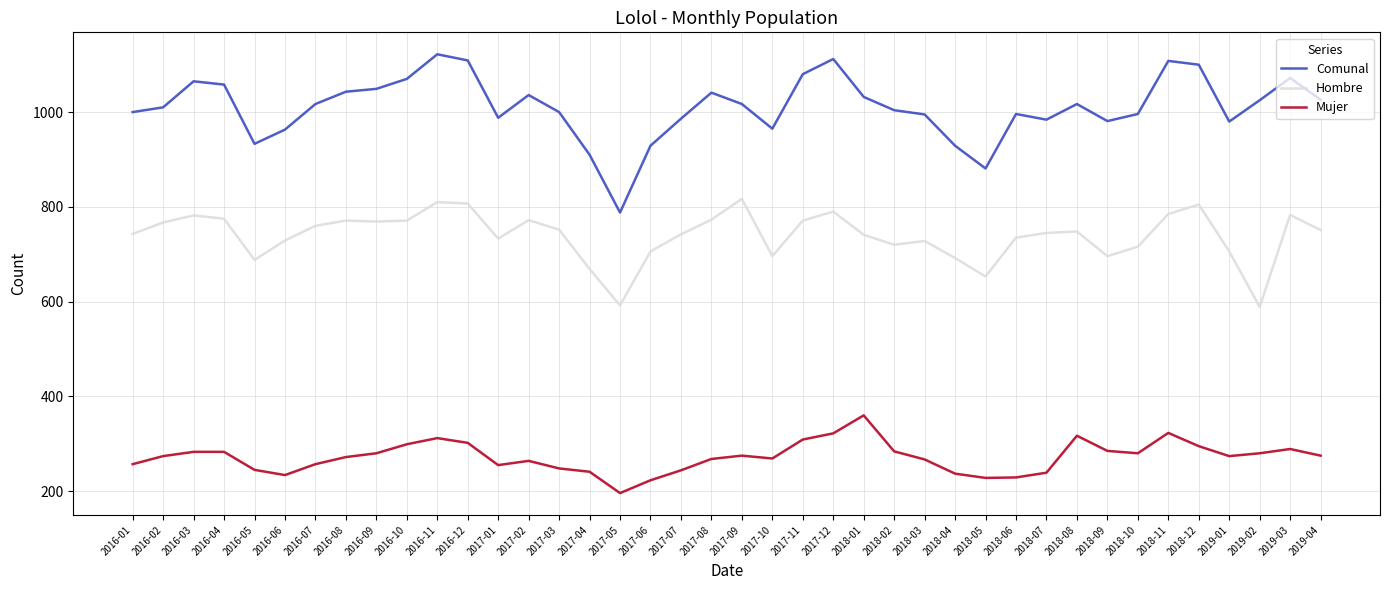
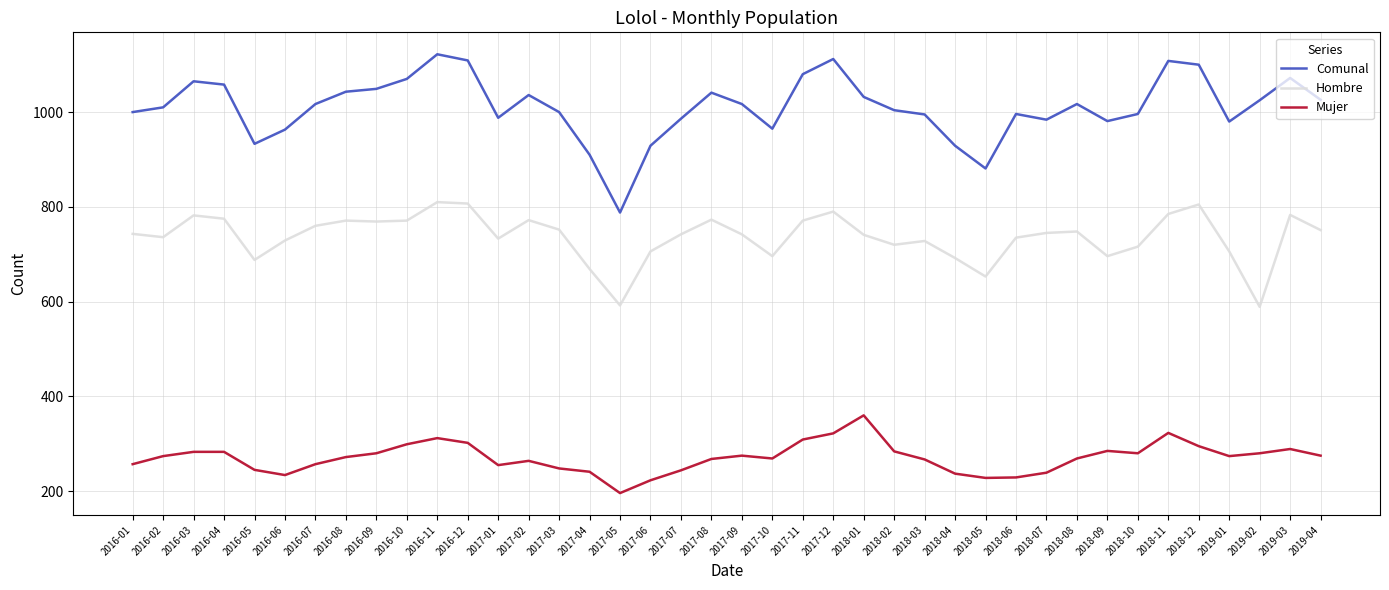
Hombre, 2016-02: 770 -> 740
Hombre, 2017-09: 820 -> 740
Mujer, 2018-08: 320 -> 270
